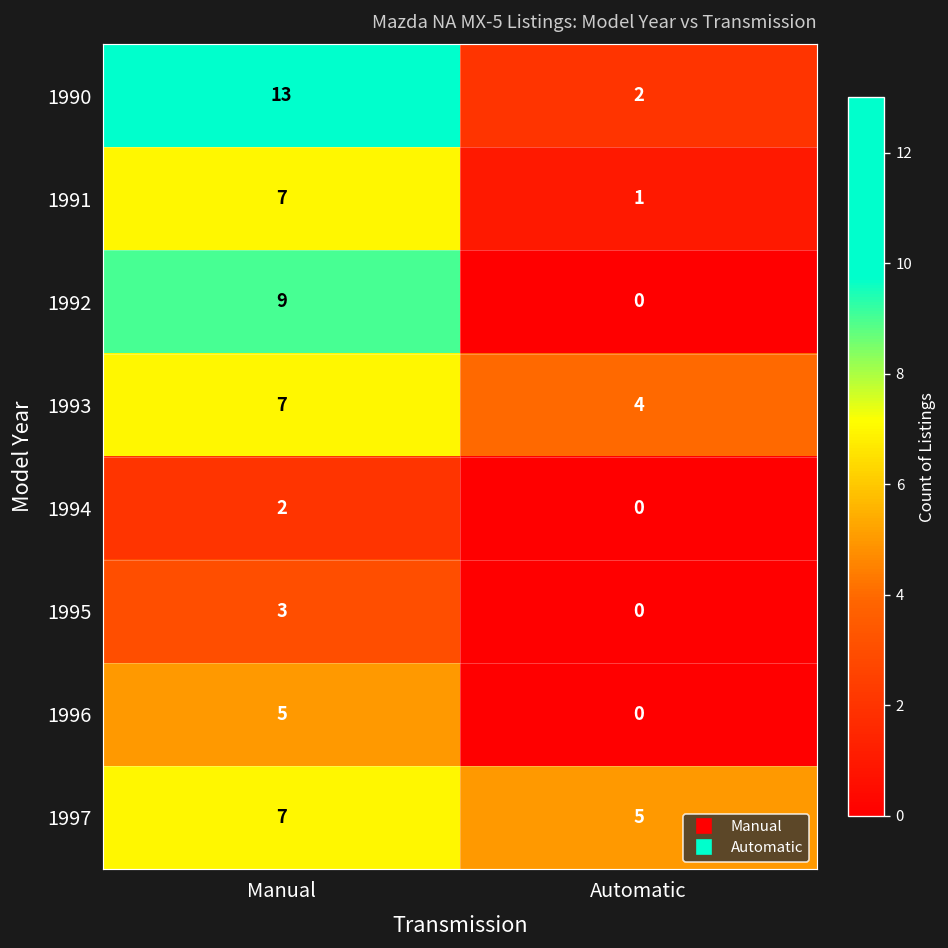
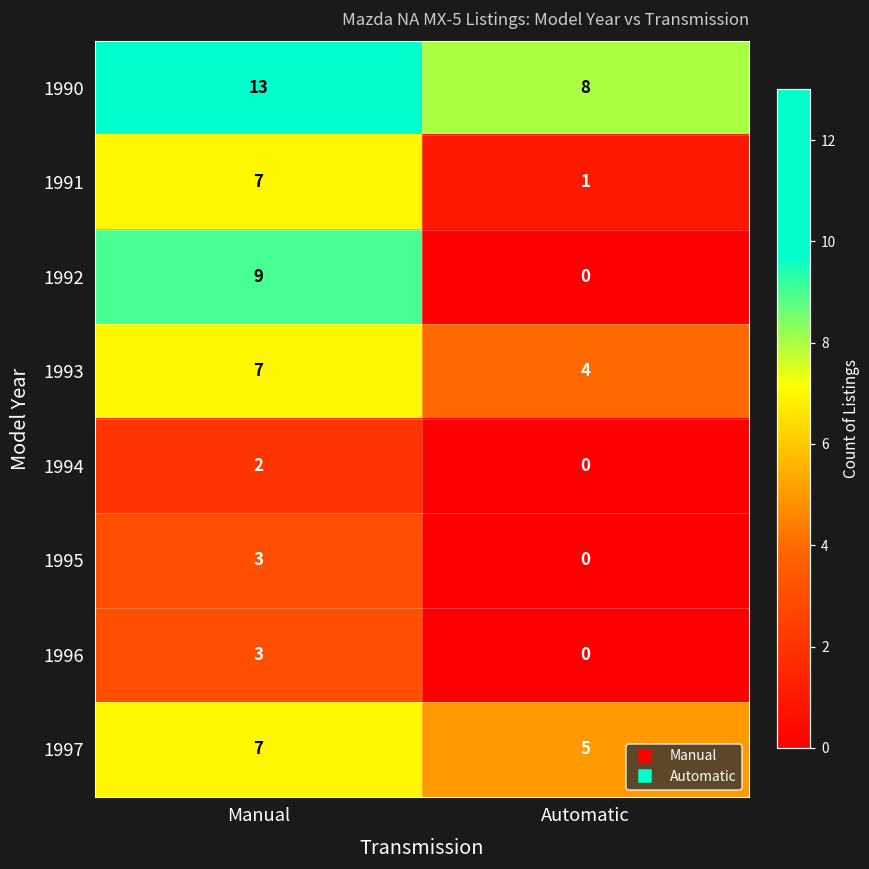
1990, Automatic: 2 -> 8
1996, Manual: 5 -> 3
